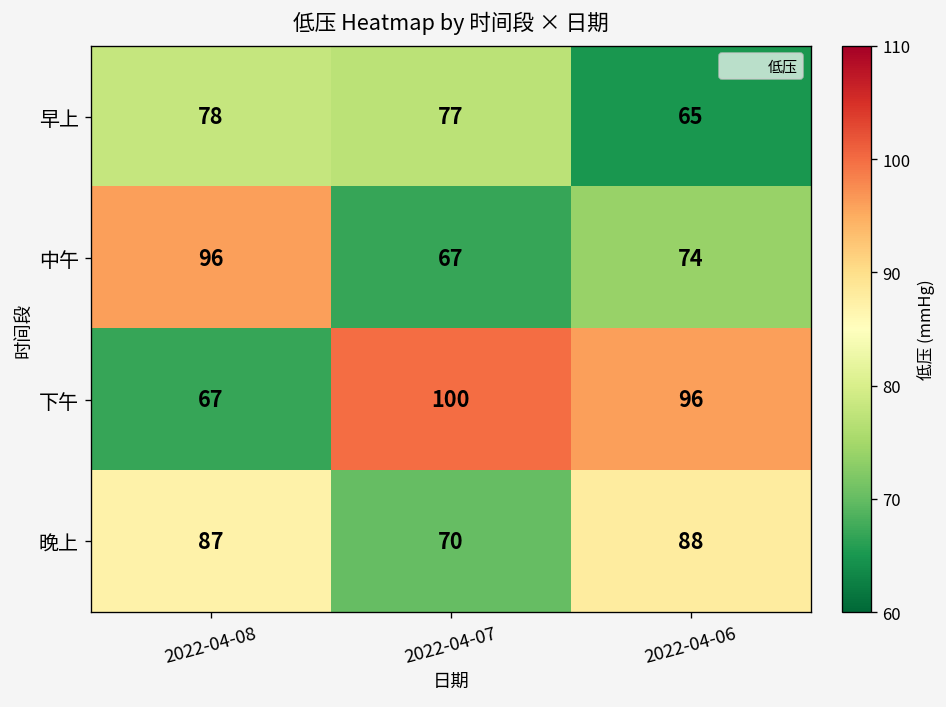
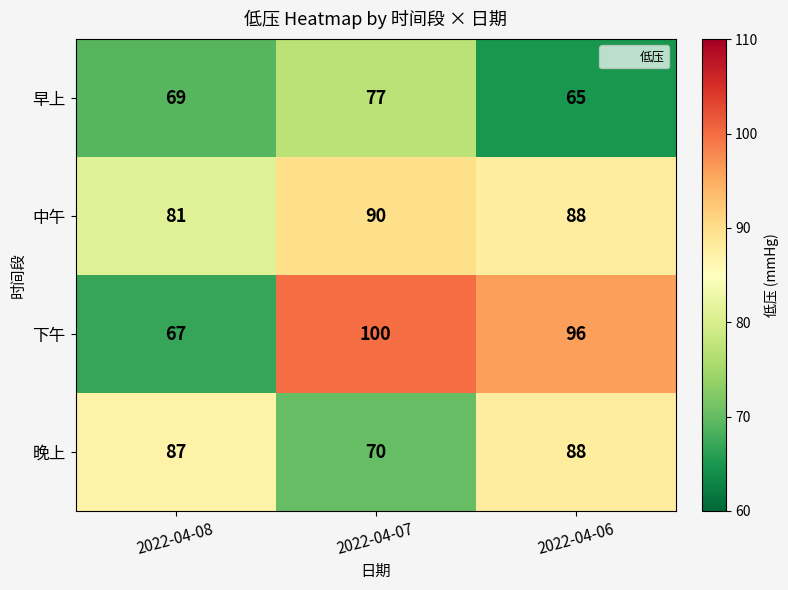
早上, 2022-04-08: 78 -> 69
中午, 2022-04-08: 96 -> 81
中午, 2022-04-07: 67 -> 90
中午, 2022-04-06: 74 -> 88
